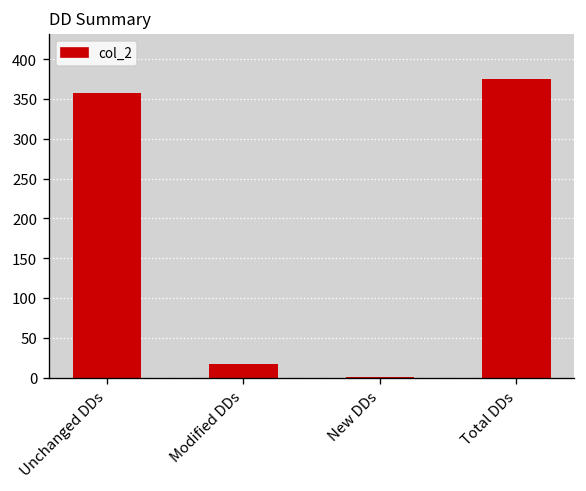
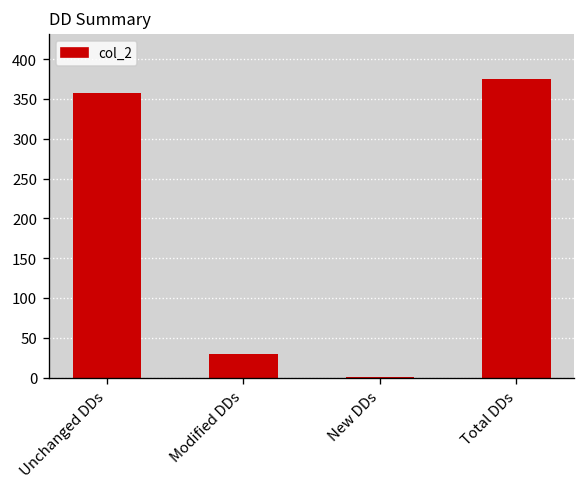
Modified DDs: 20 -> 30
